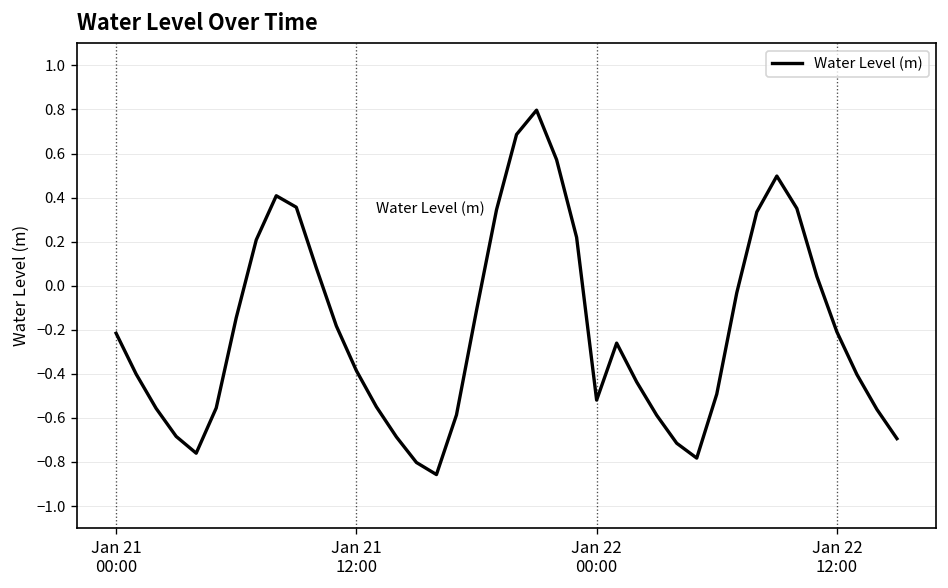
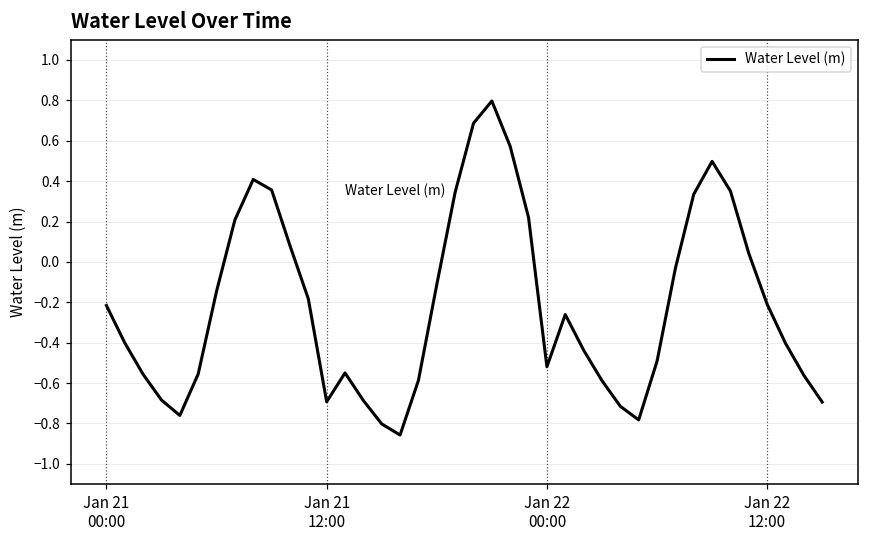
Jan 21 12:00: -0.39 -> -0.69
